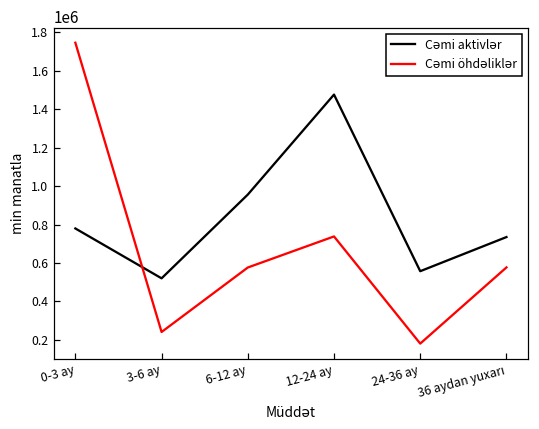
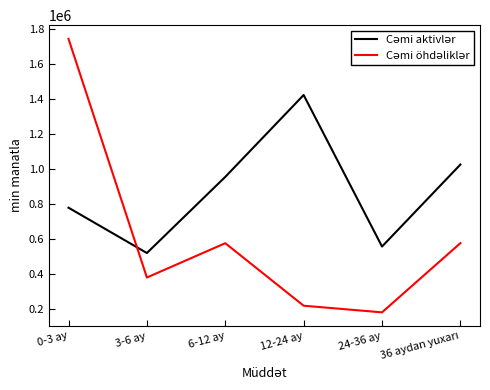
Cəmi öhdəliklər, 3-6 ay: 240000 -> 380000
Cəmi aktivlər, 12-24 ay: 1480000 -> 1420000
Cəmi öhdəliklər, 12-24 ay: 740000 -> 220000
Cəmi aktivlər, 36 aydan yuxarı: 730000 -> 1030000
